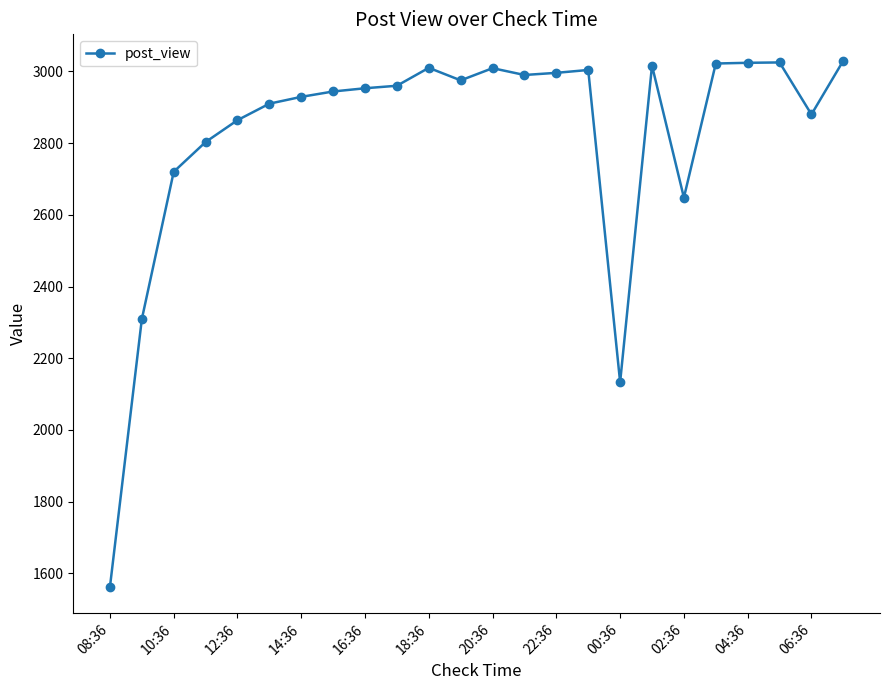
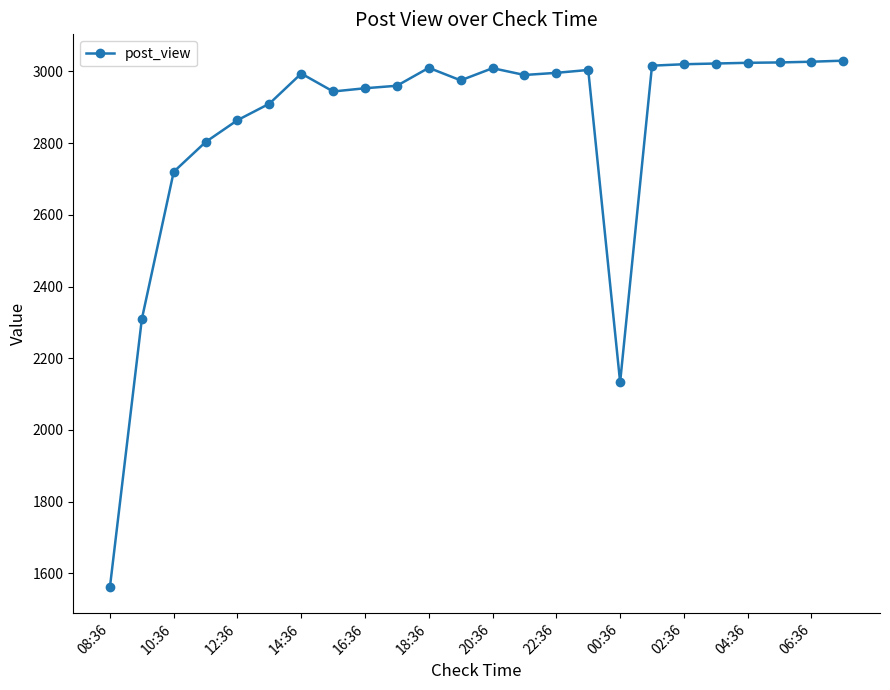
14:36: 2930 -> 2990
02:36: 2650 -> 3020
06:36: 2880 -> 3030
